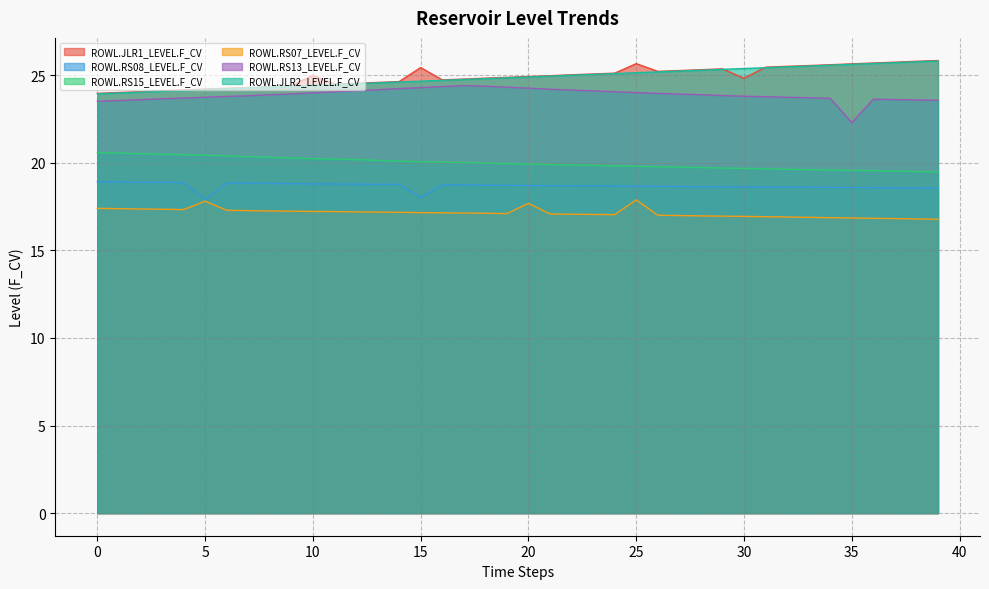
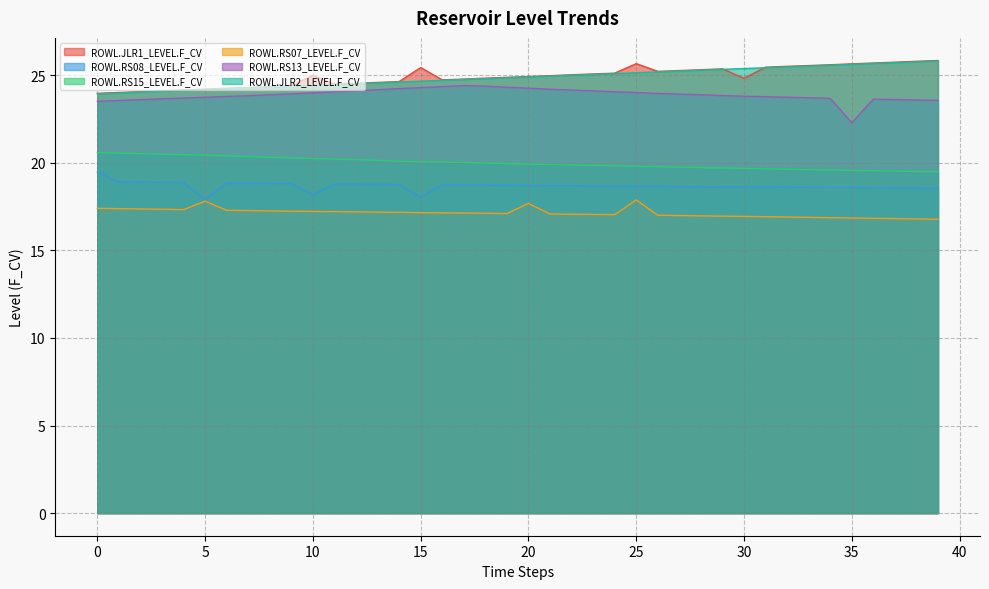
ROWL.RS08_LEVEL.F_CV, 0: 18.9 -> 19.5
ROWL.RS08_LEVEL.F_CV, 10: 18.8 -> 18.2
